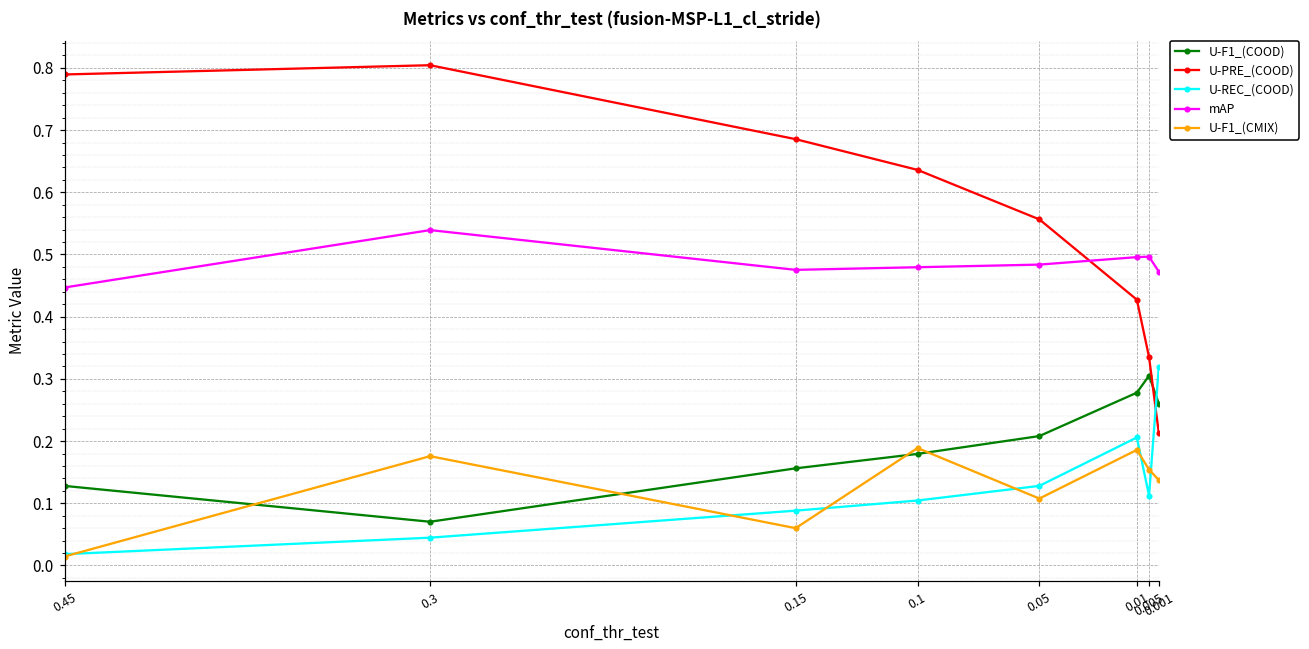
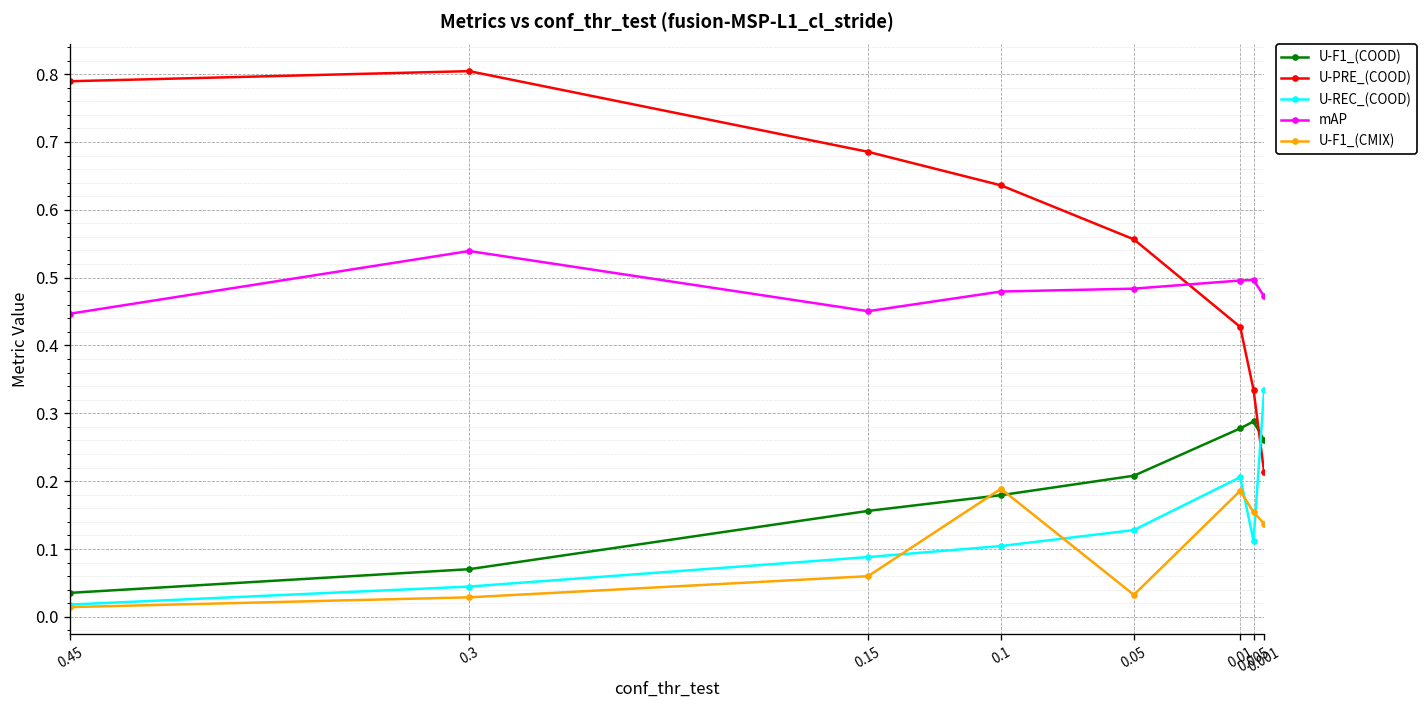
U-F1_(COOD), 0.45: 0.13 -> 0.04
U-F1_(CMIX), 0.3: 0.18 -> 0.03
mAP, 0.15: 0.48 -> 0.45
U-F1_(CMIX), 0.05: 0.11 -> 0.03
U-F1_(COOD), 0.005: 0.31 -> 0.29
U-REC_(COOD), 0.001: 0.32 -> 0.33
